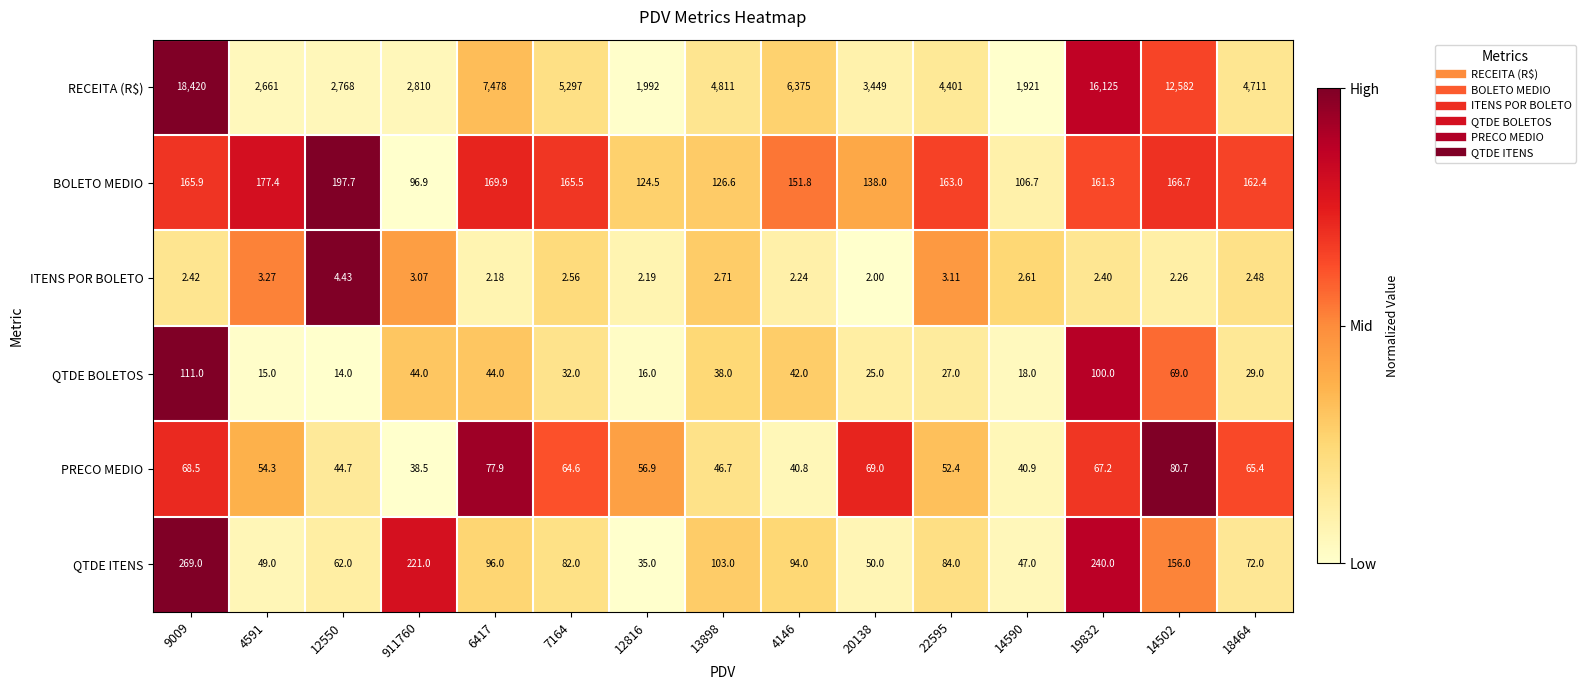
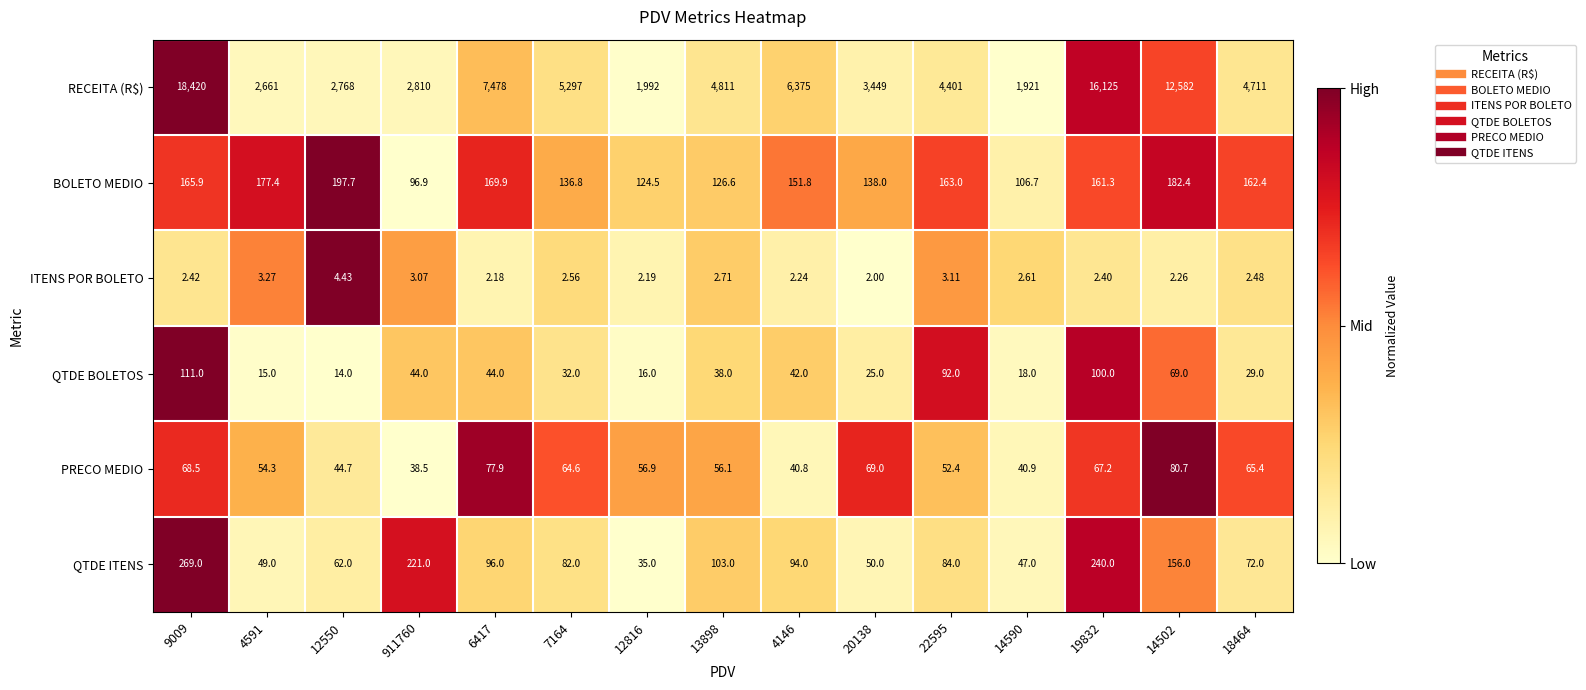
BOLETO MEDIO, 7164: 165.5 -> 136.8
BOLETO MEDIO, 14502: 166.7 -> 182.4
QTDE BOLETOS, 22595: 27.0 -> 92.0
PRECO MEDIO, 13898: 46.7 -> 56.1
